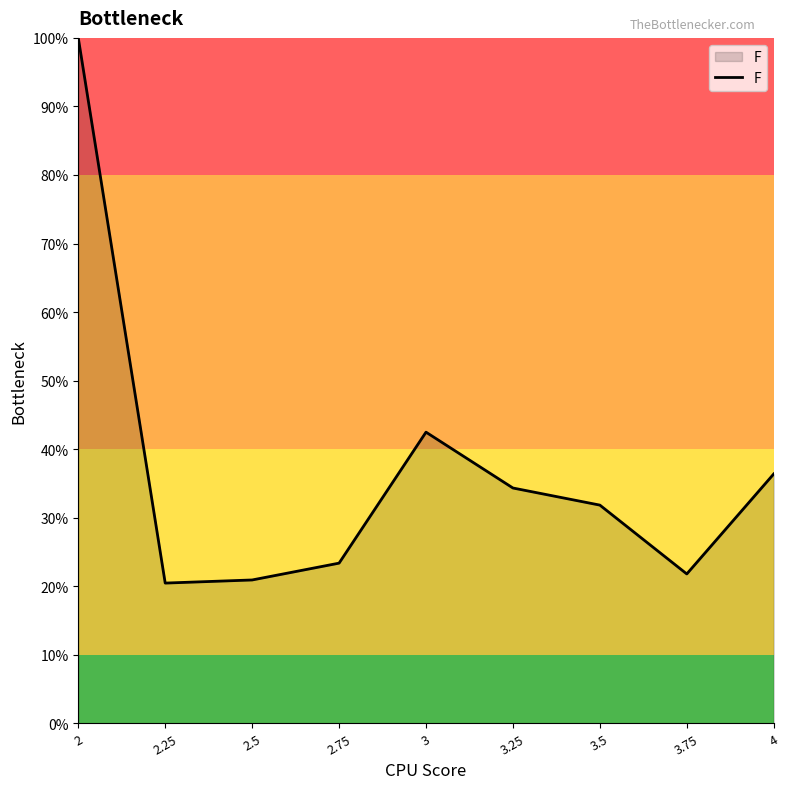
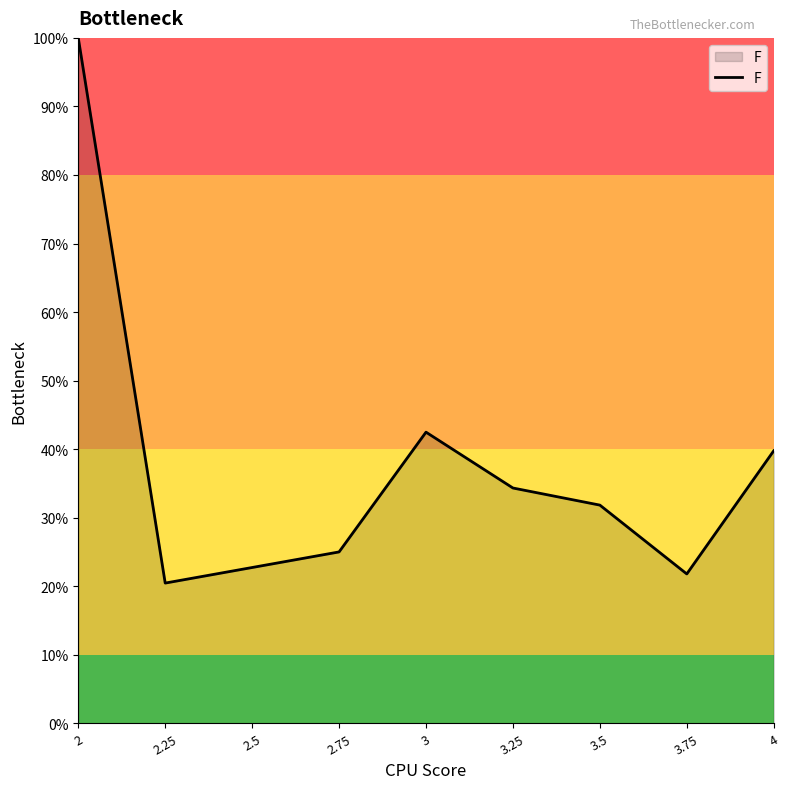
2.5: 21% -> 23%
2.75: 23% -> 25%
4: 36% -> 40%
